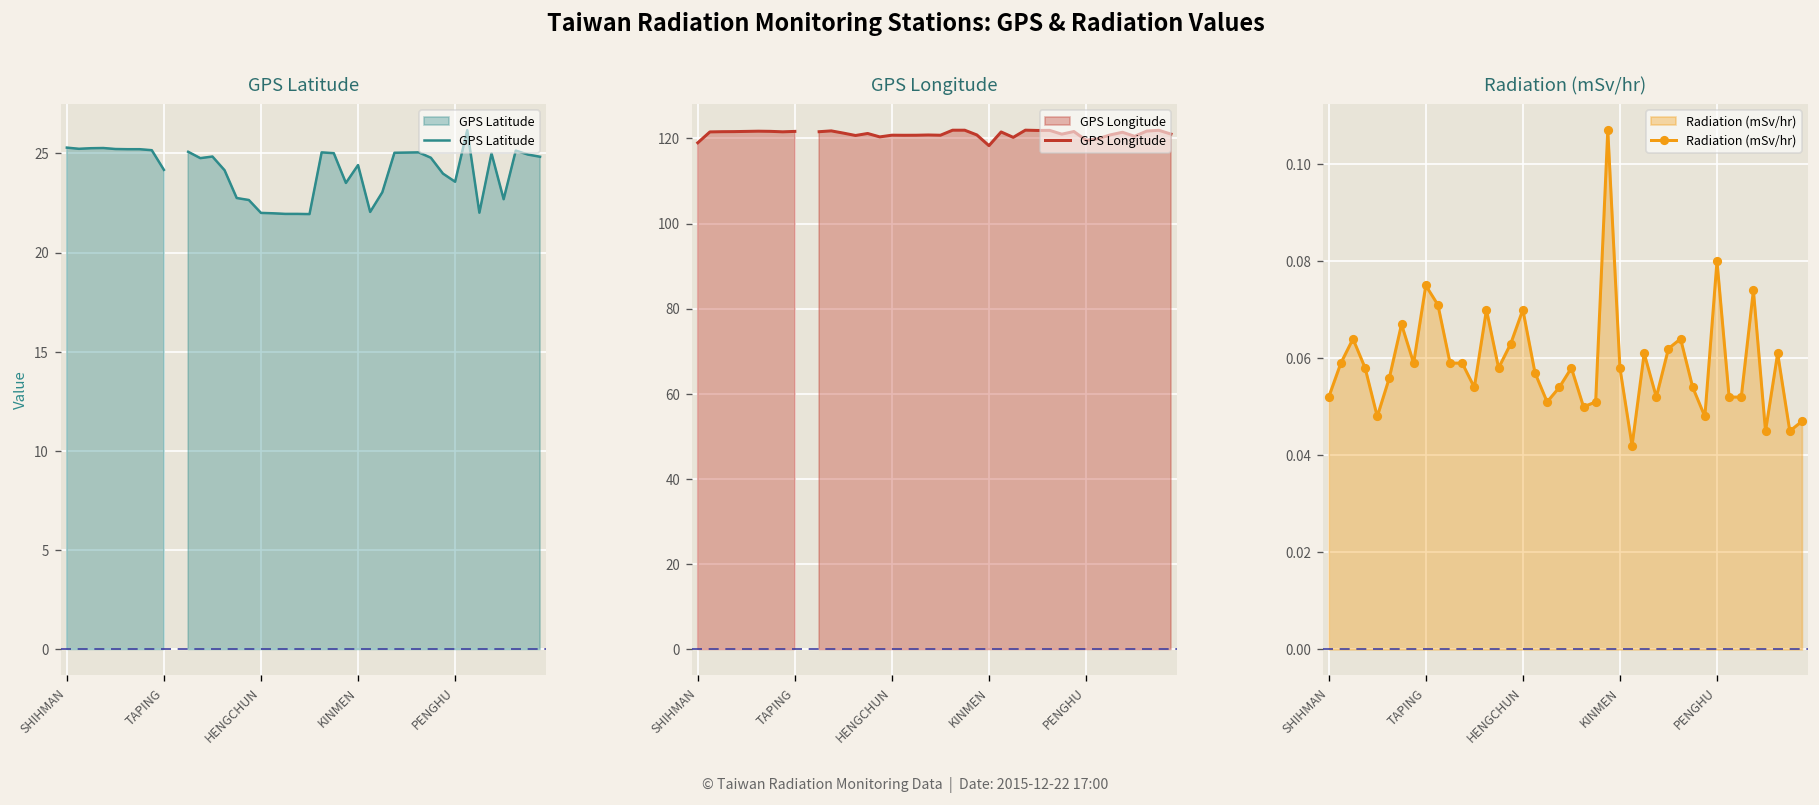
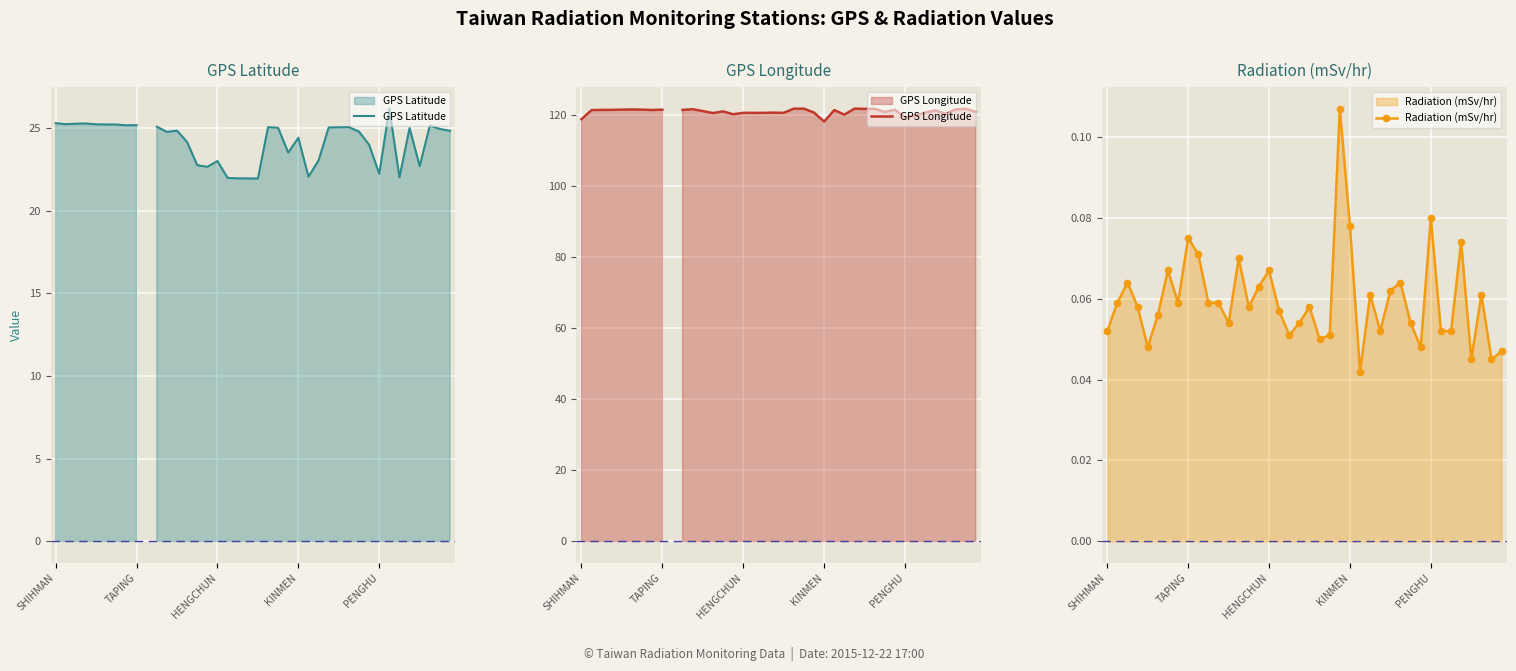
GPS Latitude, TAPING: 24.2 -> 25.2
GPS Latitude, HENGCHUN: 22 -> 23
GPS Latitude, PENGHU: 23.6 -> 22.2
Radiation (mSv/hr), HENGCHUN: 0.070 -> 0.067
Radiation (mSv/hr), KINMEN: 0.058 -> 0.078
